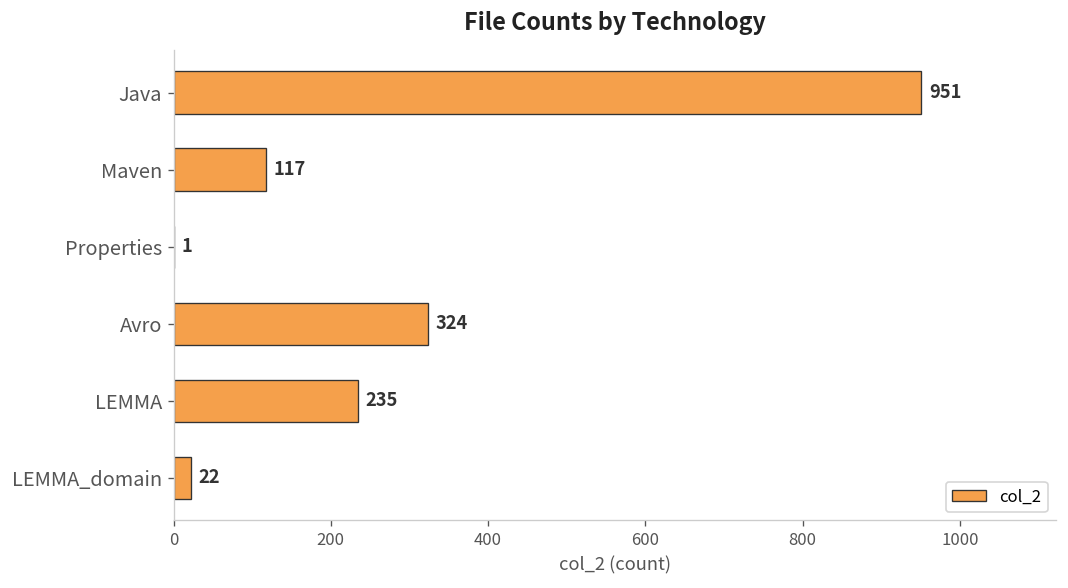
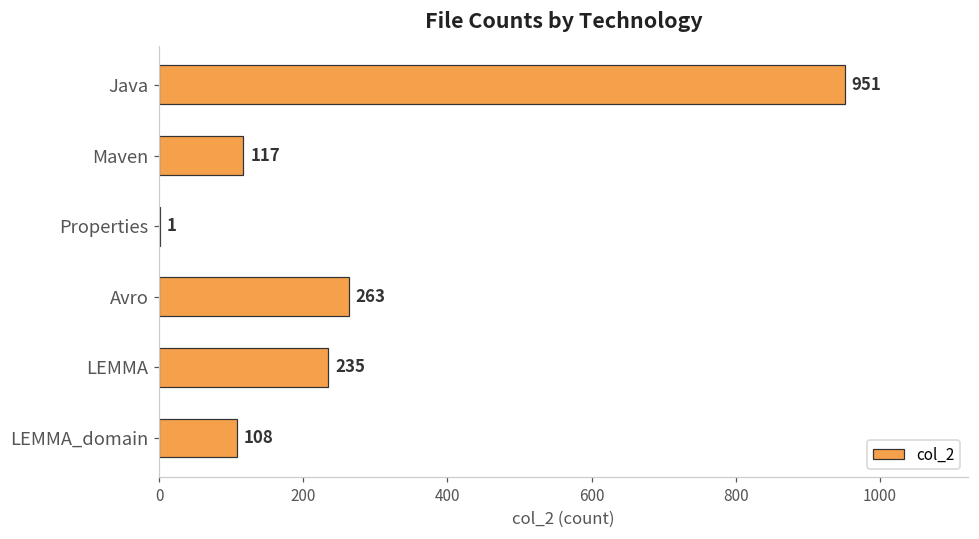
Avro: 324 -> 263
LEMMA_domain: 22 -> 108
